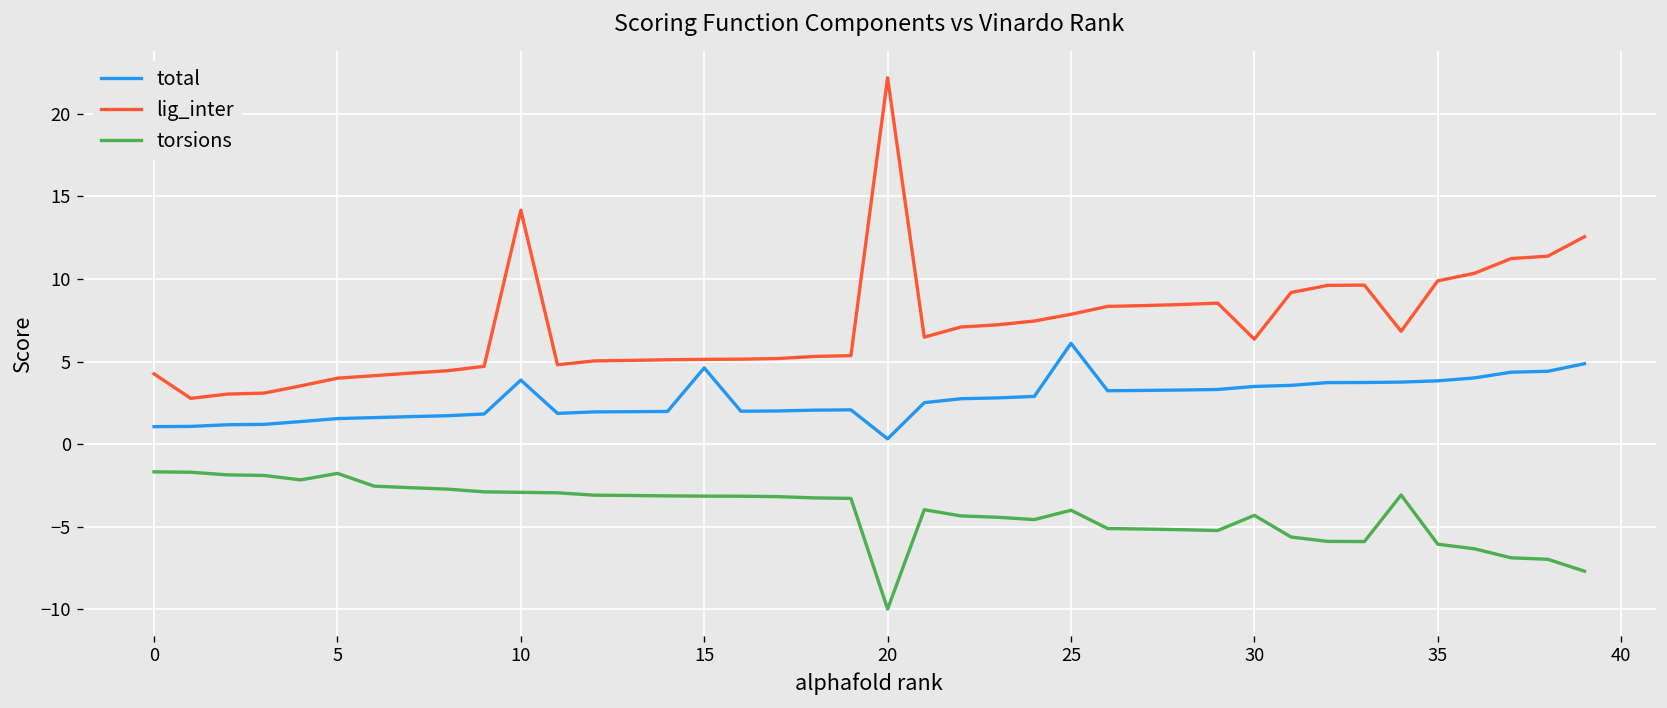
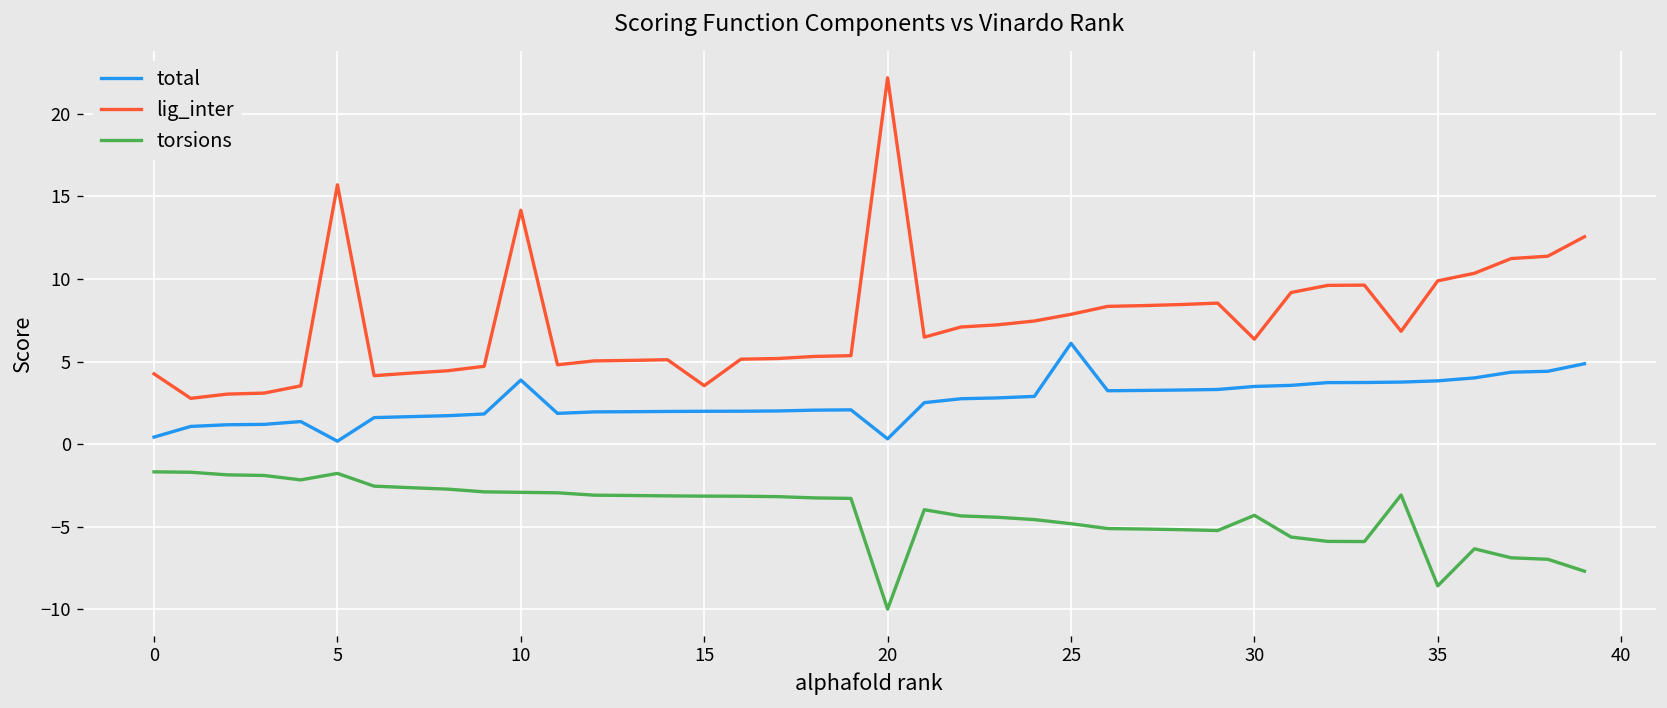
total, 0: 1.1 -> 0.4
total, 5: 1.5 -> 0.2
lig_inter, 5: 4.0 -> 15.7
total, 15: 4.6 -> 2.0
lig_inter, 15: 5.1 -> 3.5
torsions, 25: -4.0 -> -4.8
torsions, 35: -6.1 -> -8.6
